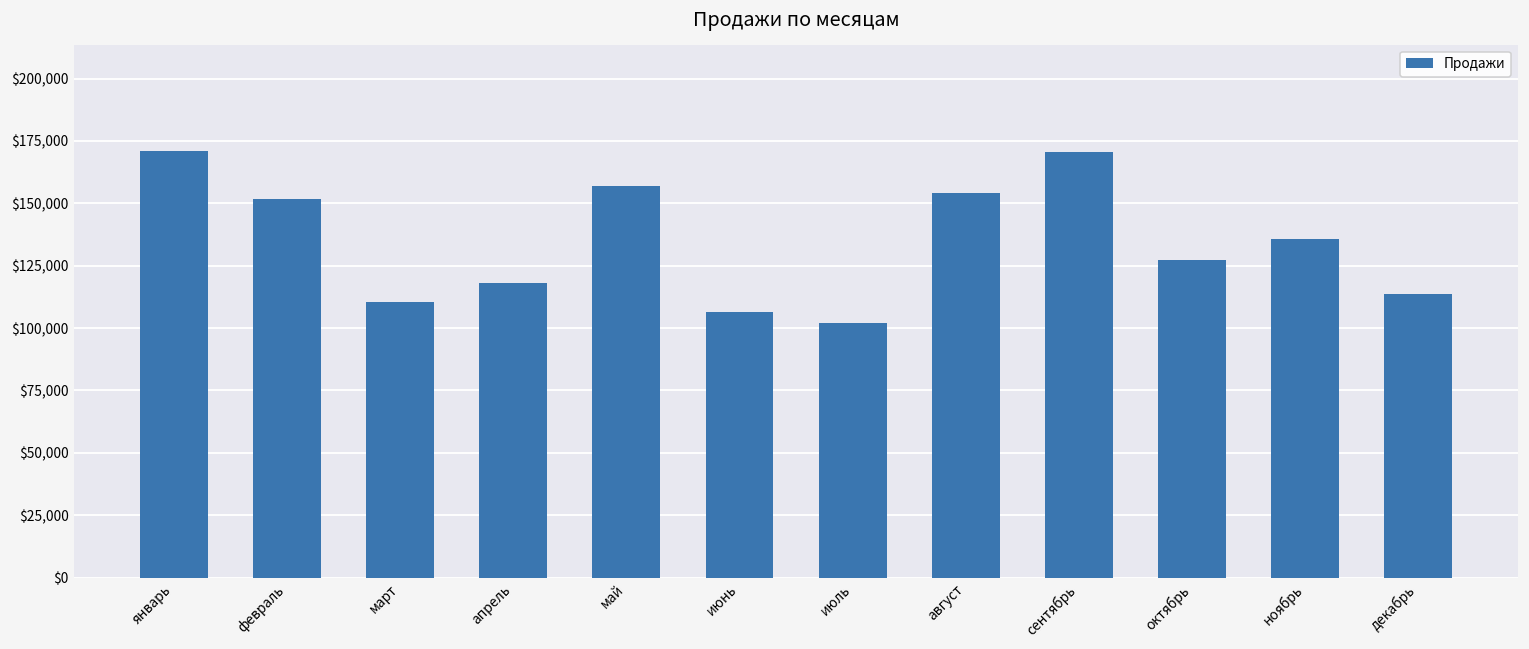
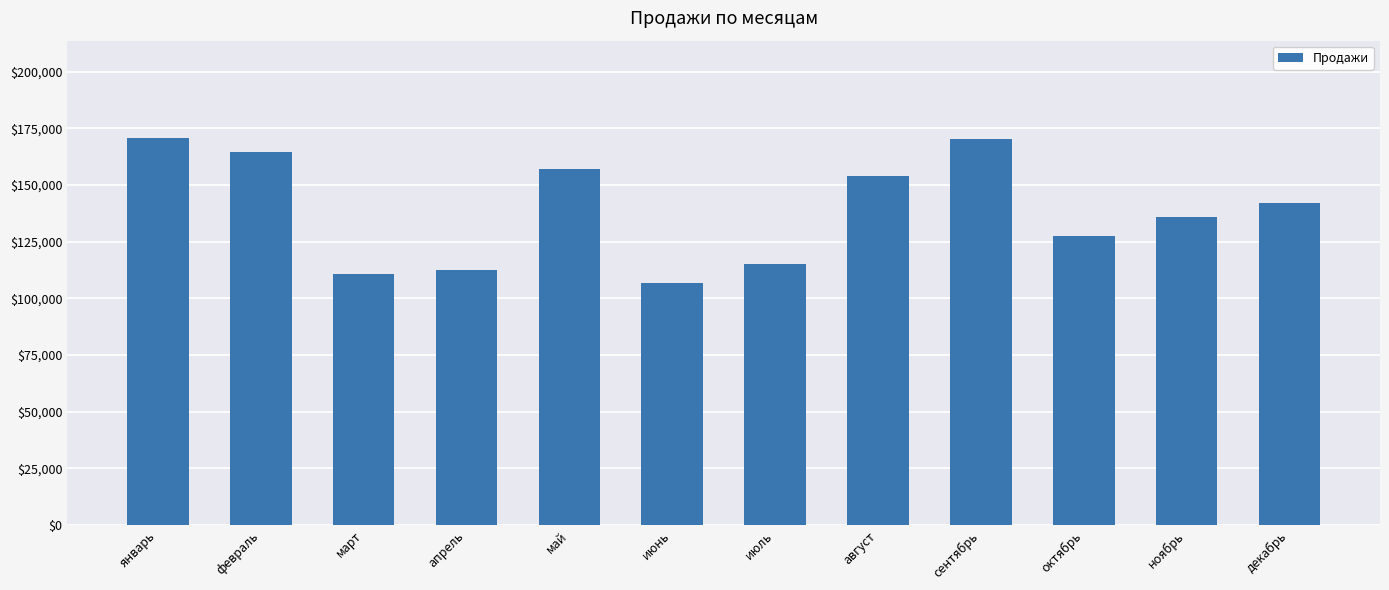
февраль: $152,000 -> $164,000
апрель: $118,000 -> $112,000
июль: $102,000 -> $115,000
декабрь: $114,000 -> $142,000
